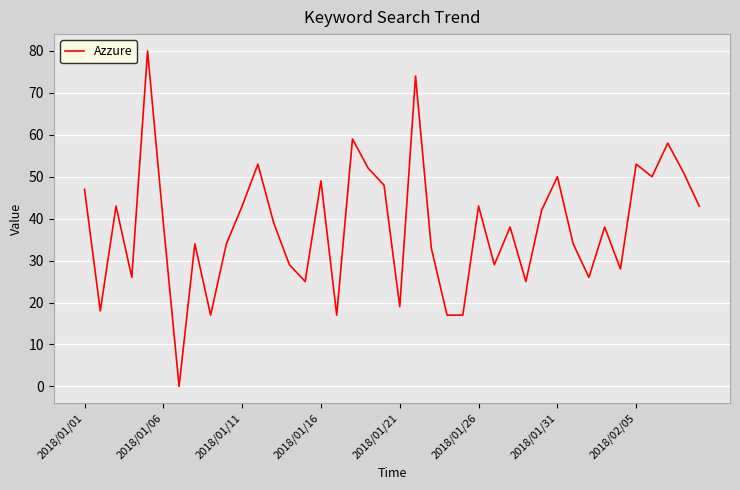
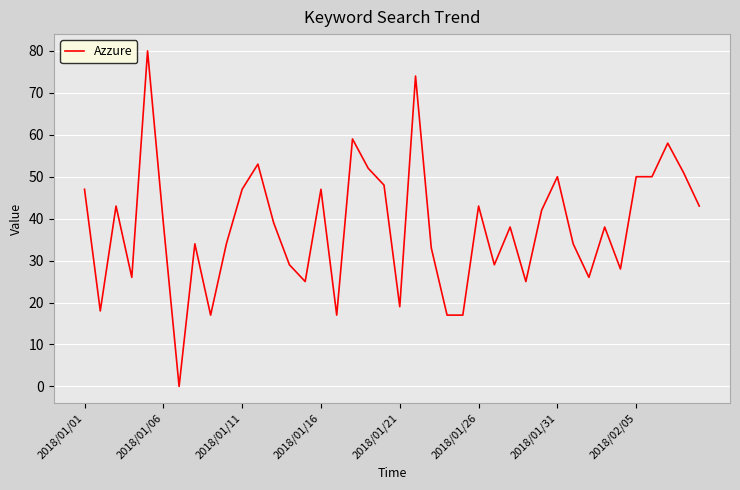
2018/01/11: 43 -> 47
2018/01/16: 49 -> 47
2018/02/05: 53 -> 50
